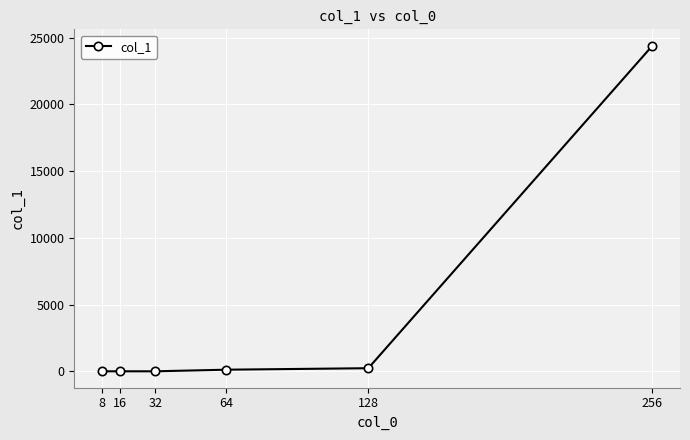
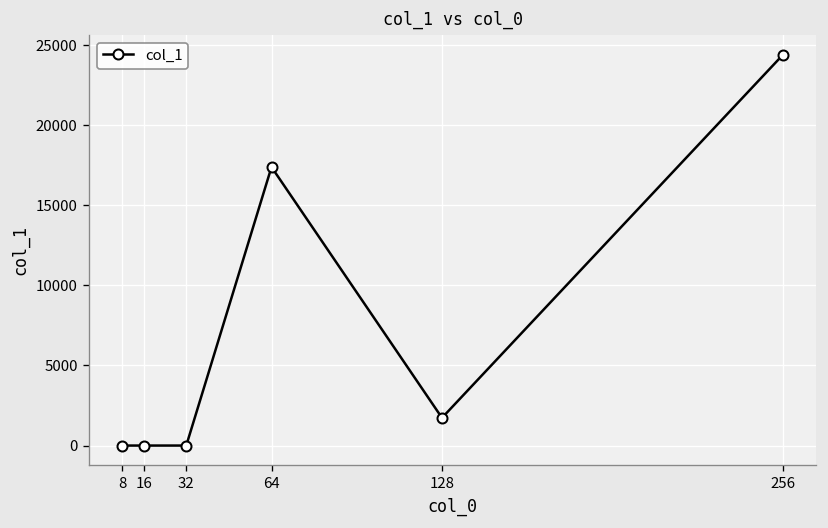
64: 100 -> 17400
128: 200 -> 1700
